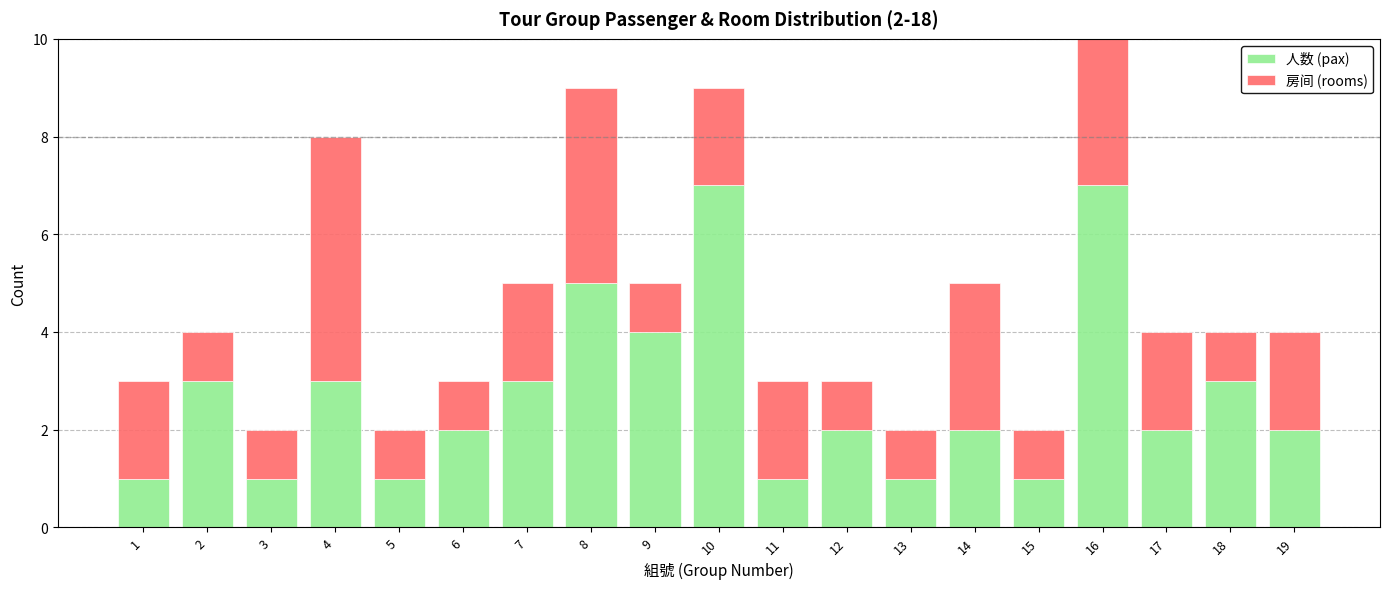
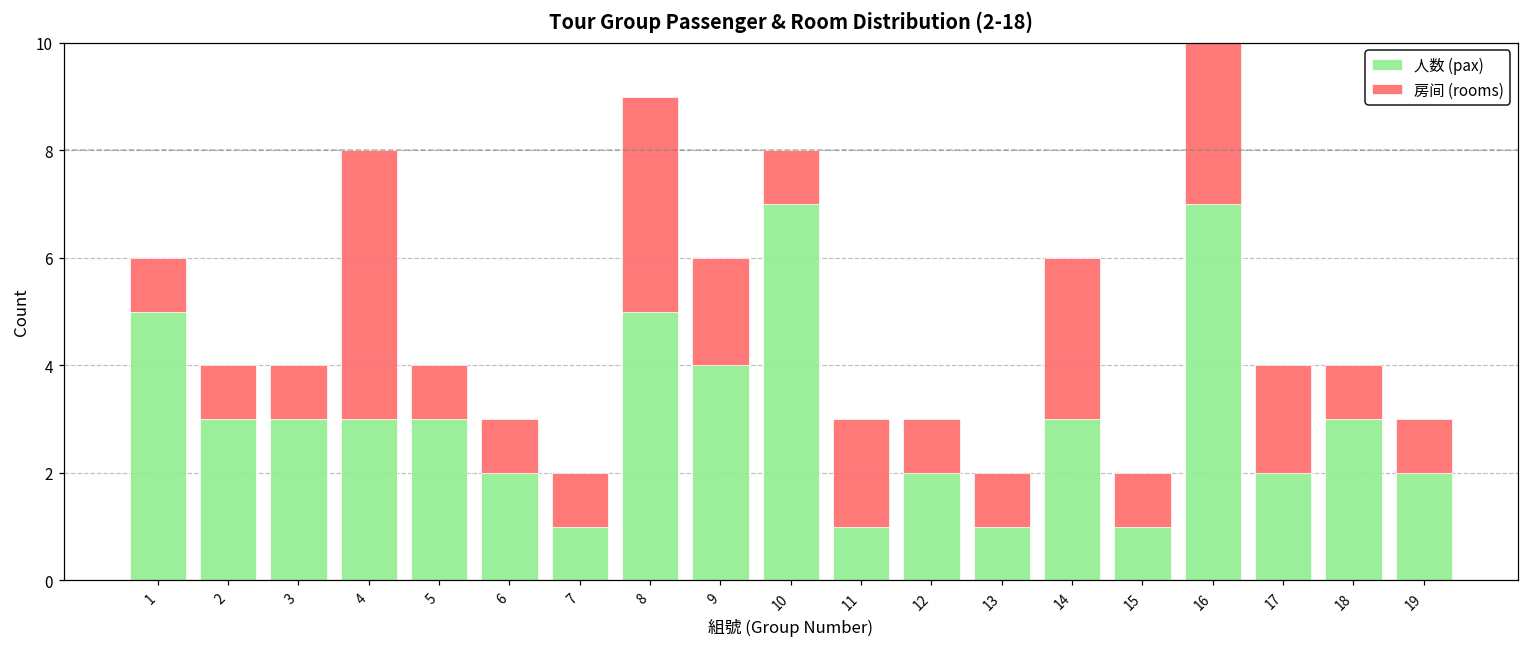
人数 (pax), 1: 1 -> 5
房间 (rooms), 1: 2 -> 1
人数 (pax), 3: 1 -> 3
人数 (pax), 5: 1 -> 3
人数 (pax), 7: 3 -> 1
房间 (rooms), 7: 2 -> 1
房间 (rooms), 9: 1 -> 2
房间 (rooms), 10: 2 -> 1
人数 (pax), 14: 2 -> 3
房间 (rooms), 19: 2 -> 1
